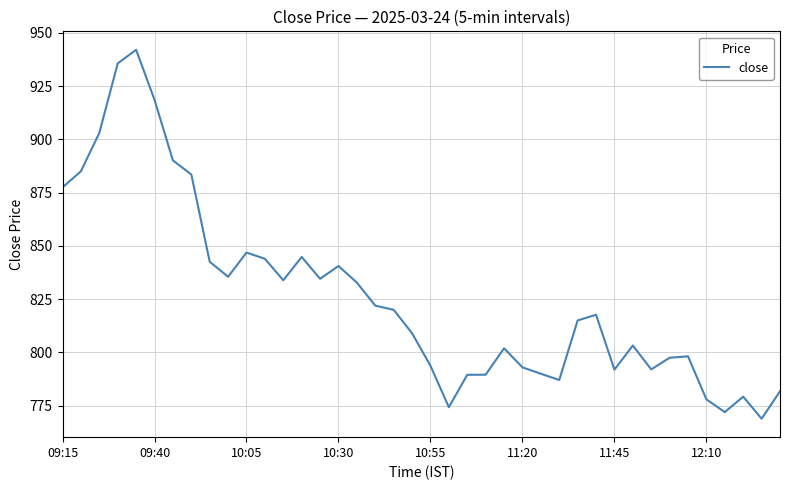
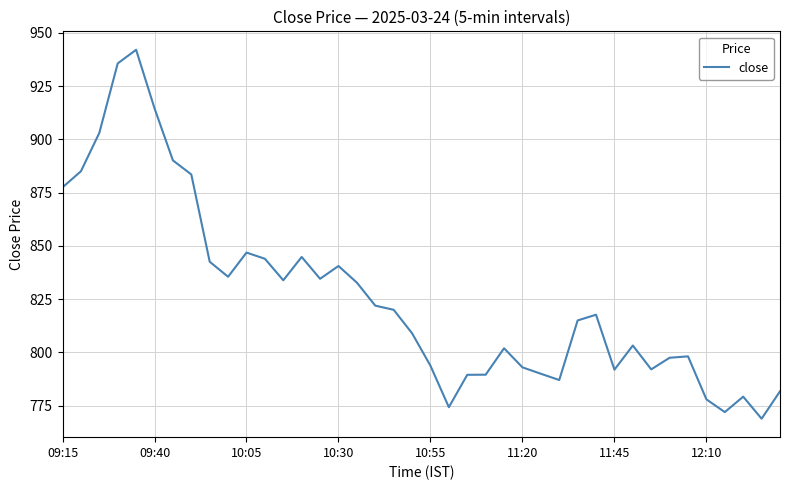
09:40: 919 -> 915
